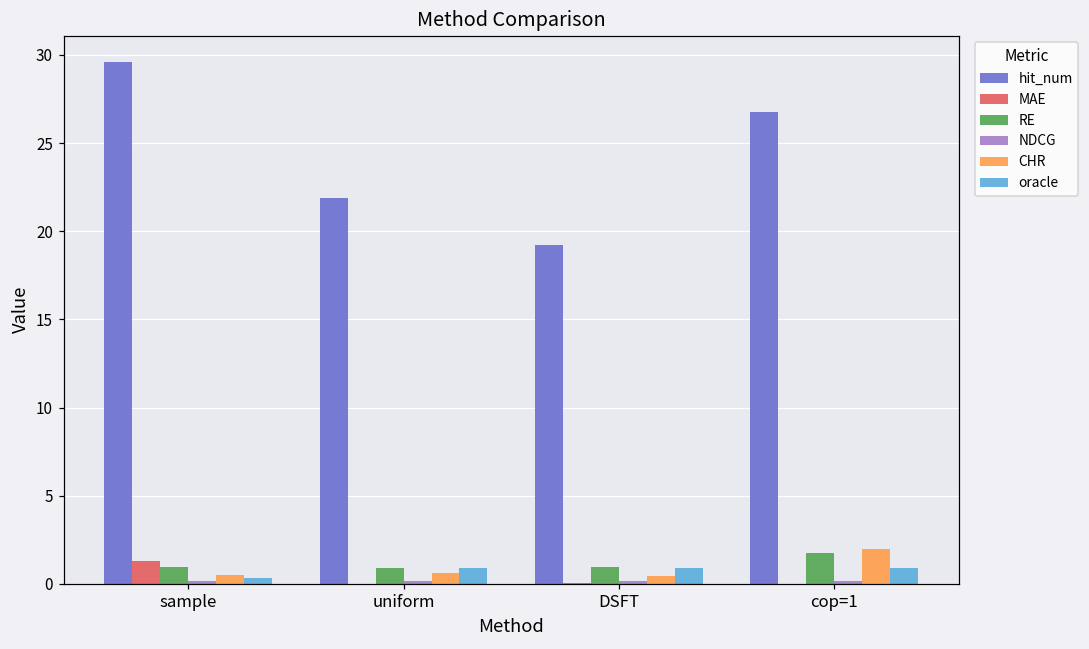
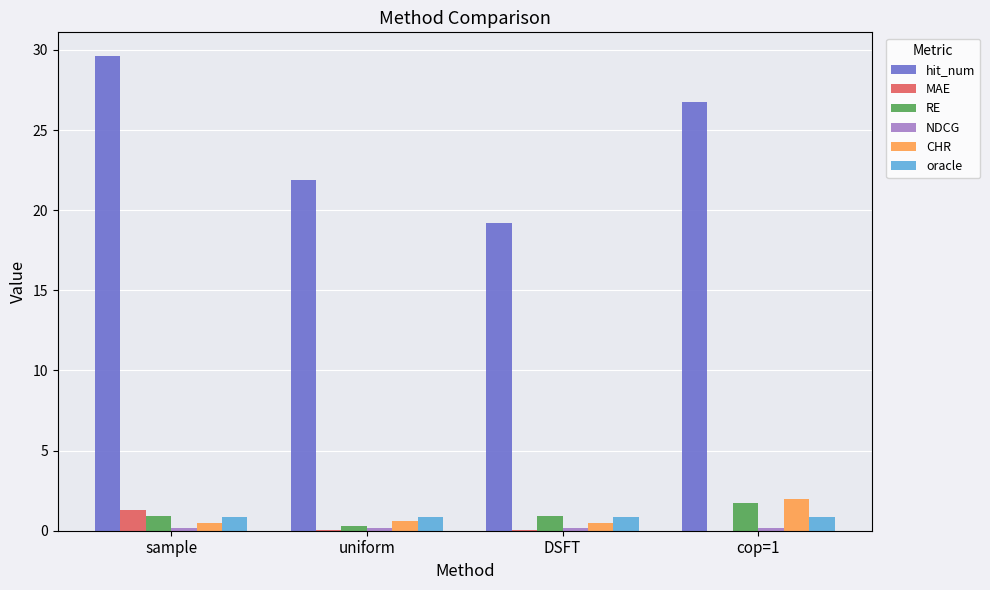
oracle, sample: 0.3 -> 0.9
RE, uniform: 0.9 -> 0.3
